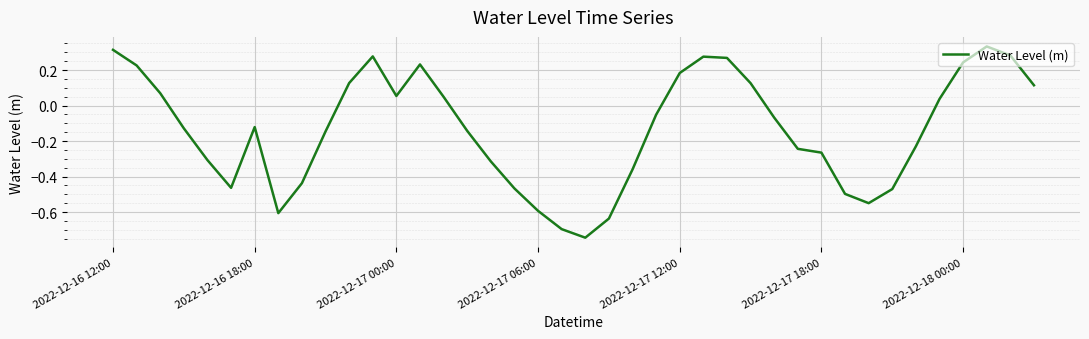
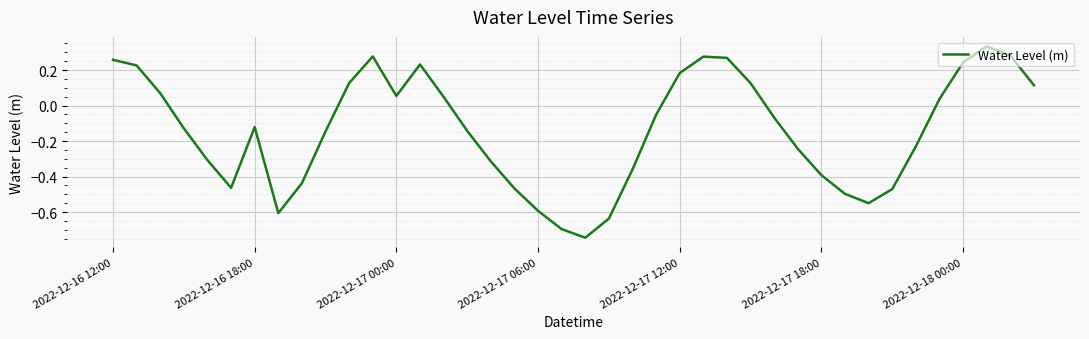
2022-12-16 12:00: 0.31 -> 0.26
2022-12-17 18:00: -0.26 -> -0.39
